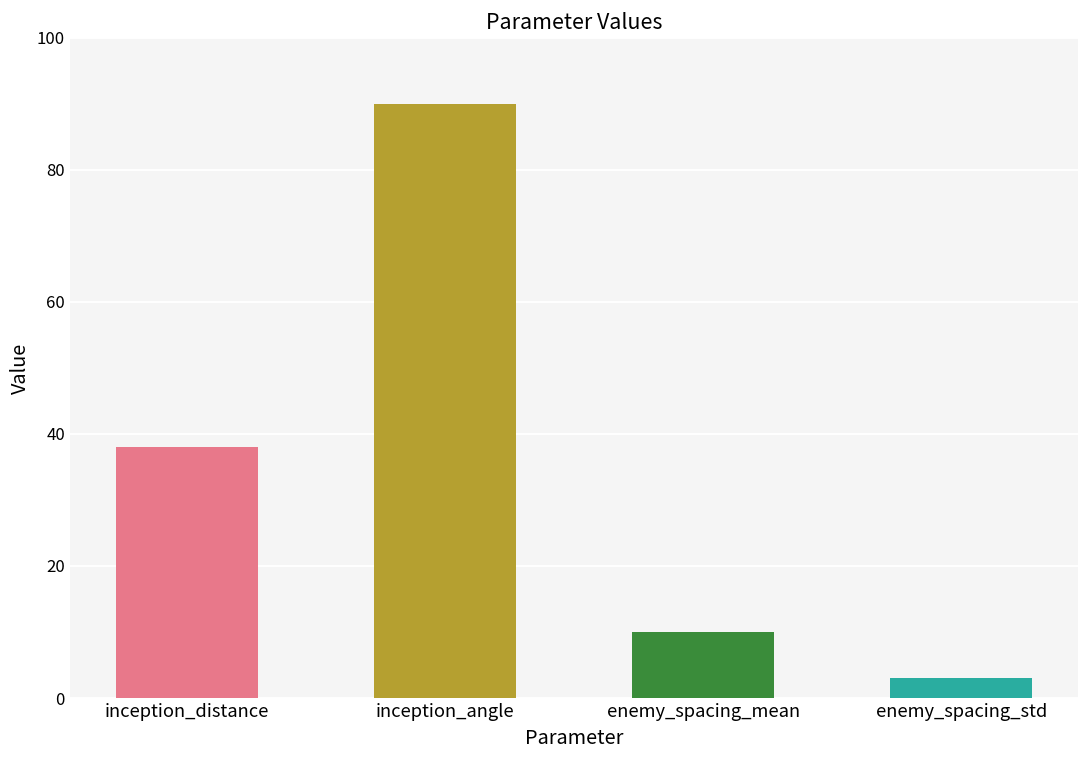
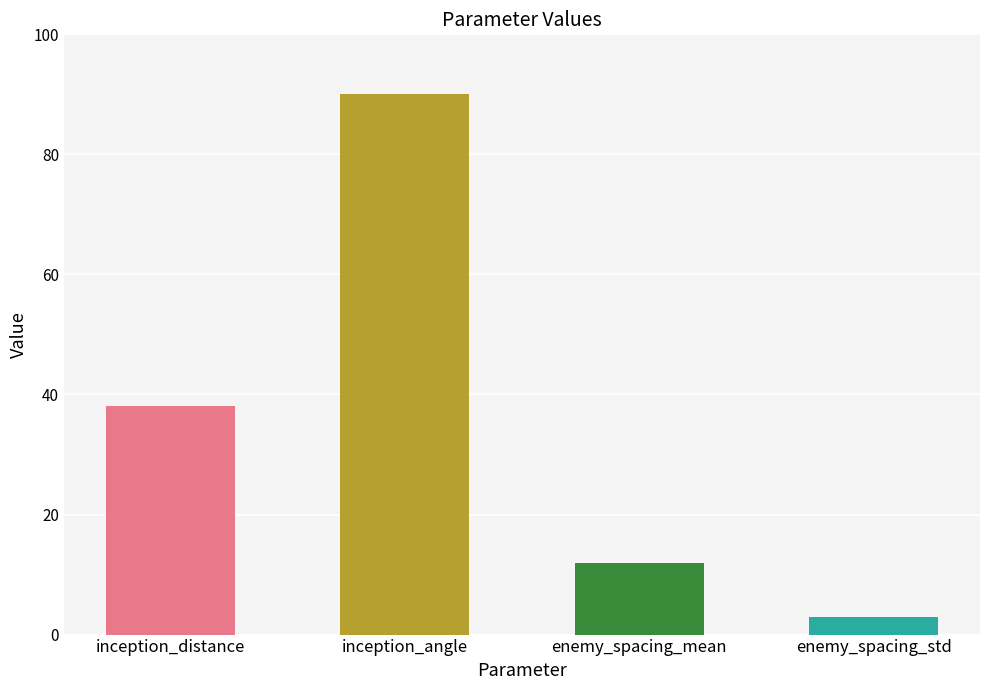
enemy_spacing_mean: 10 -> 12
